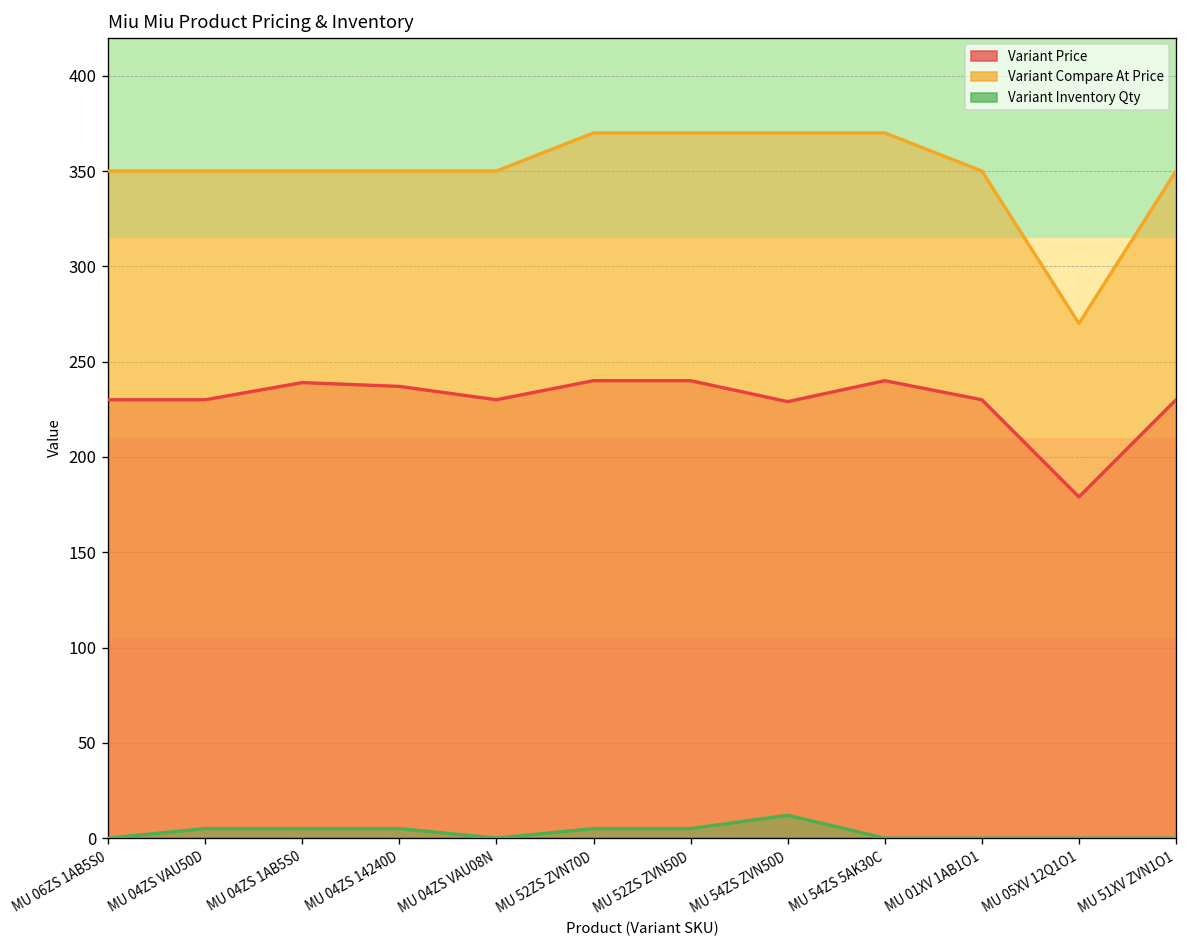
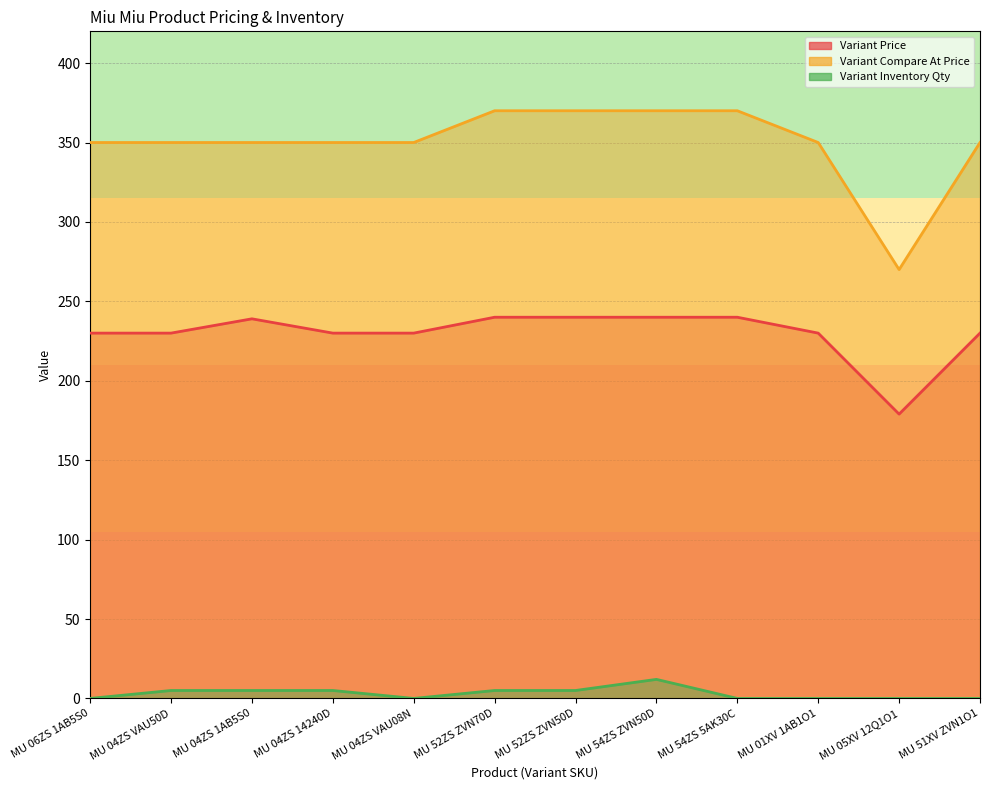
Variant Price, MU 04ZS 14240D: 237 -> 230
Variant Price, MU 54ZS ZVN50D: 229 -> 240
